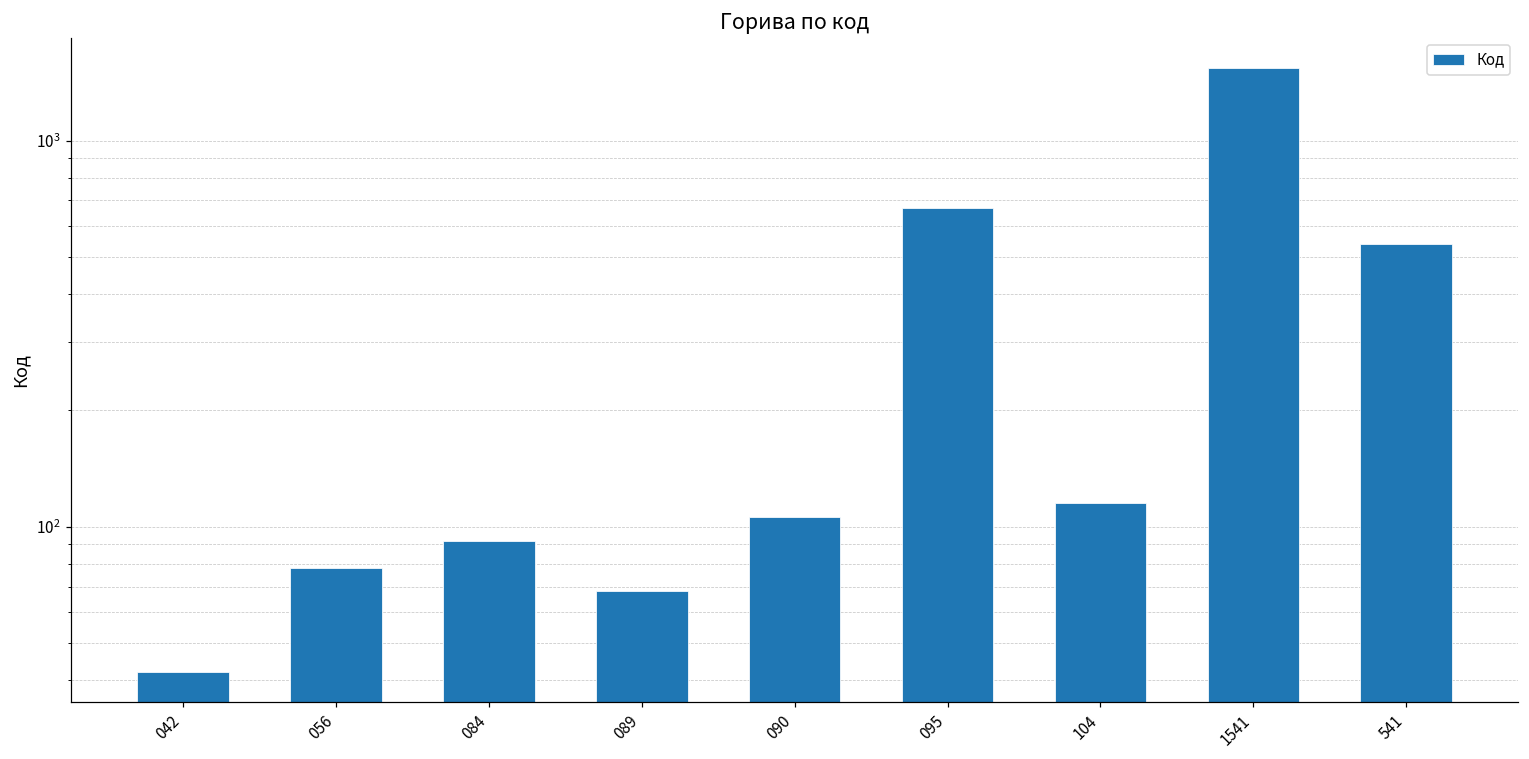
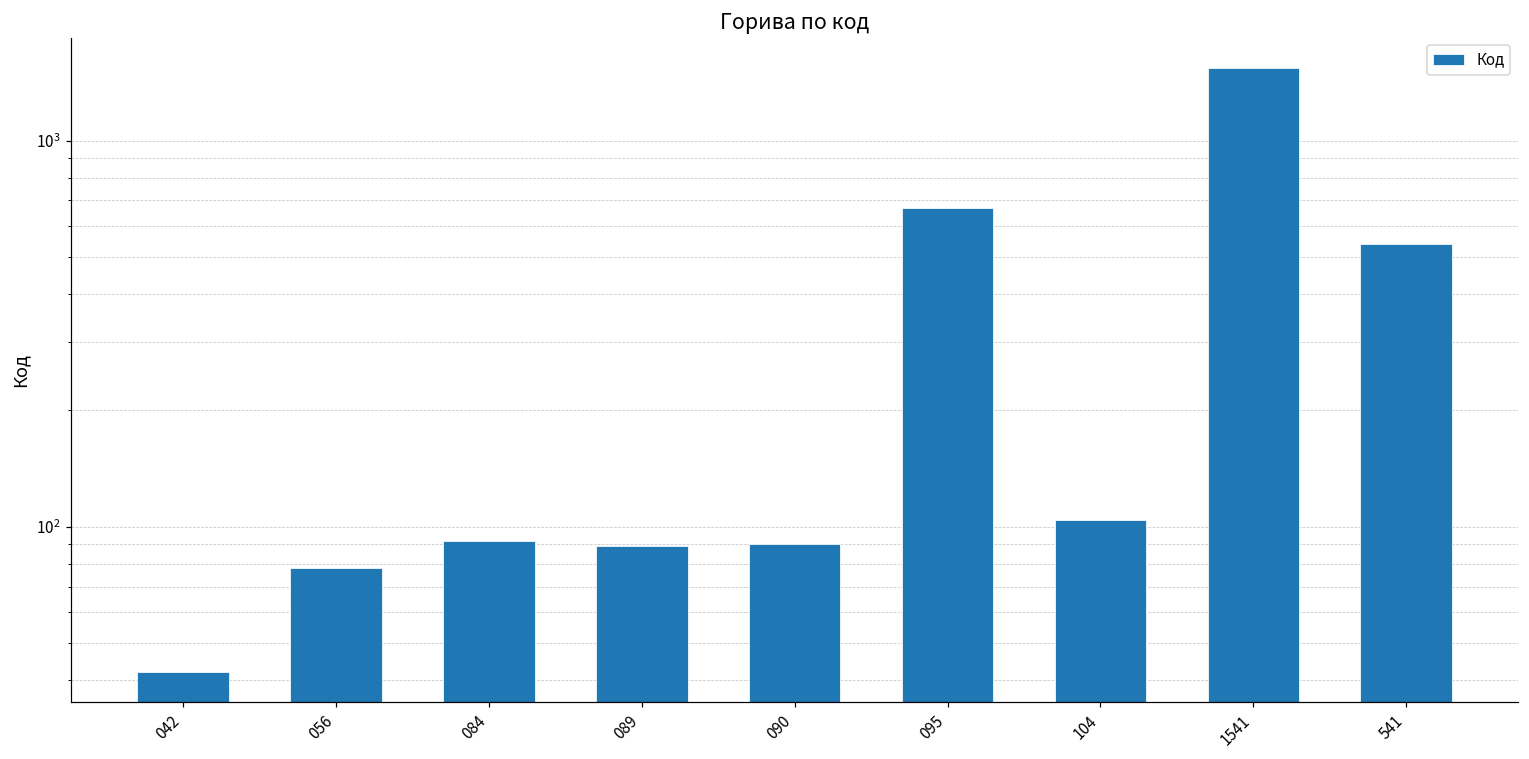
089: 68 -> 89
090: 106 -> 90
104: 115 -> 104
